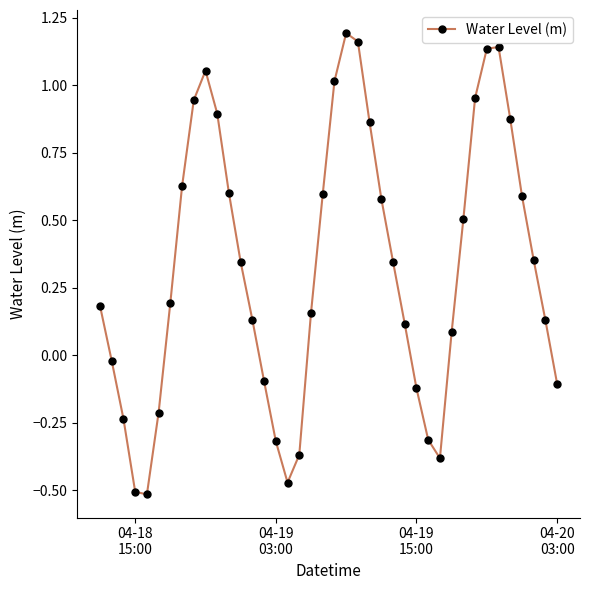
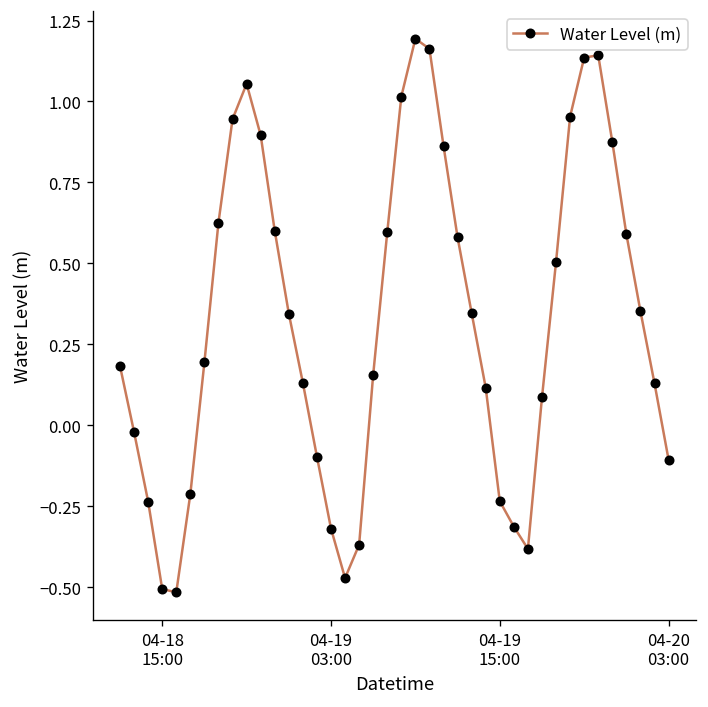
04-19 15:00: -0.12 -> -0.23
